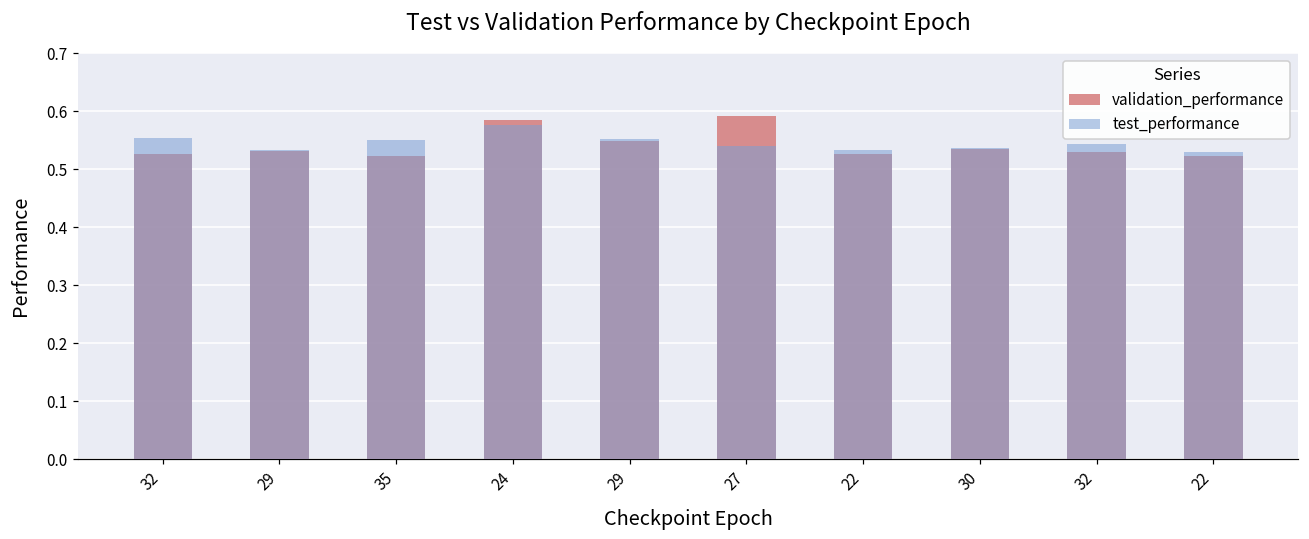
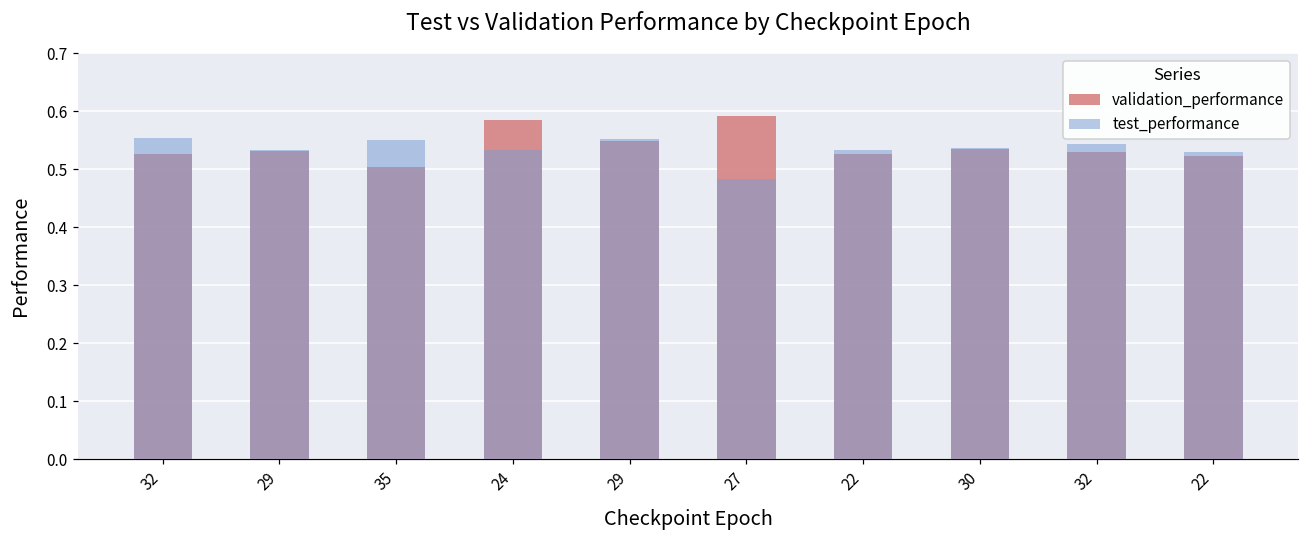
validation_performance, 35: 0.52 -> 0.50
test_performance, 24: 0.58 -> 0.53
test_performance, 27: 0.54 -> 0.48
